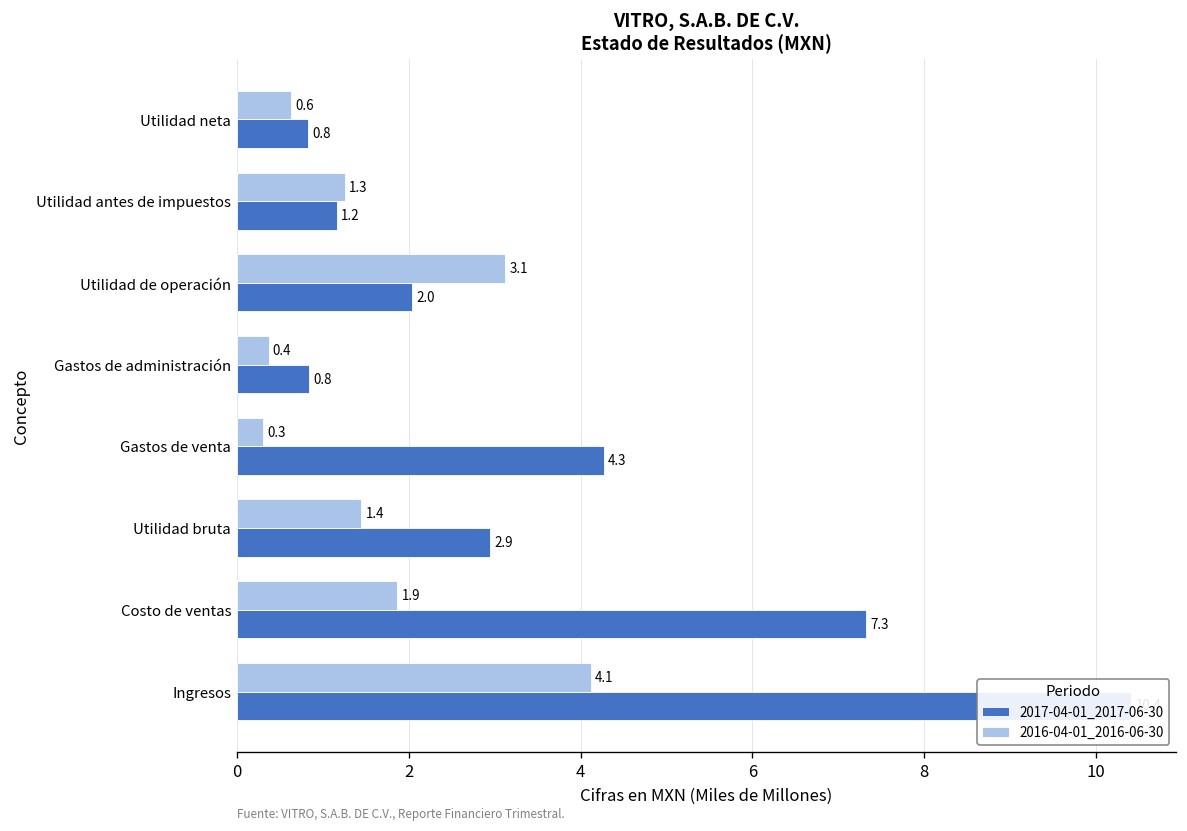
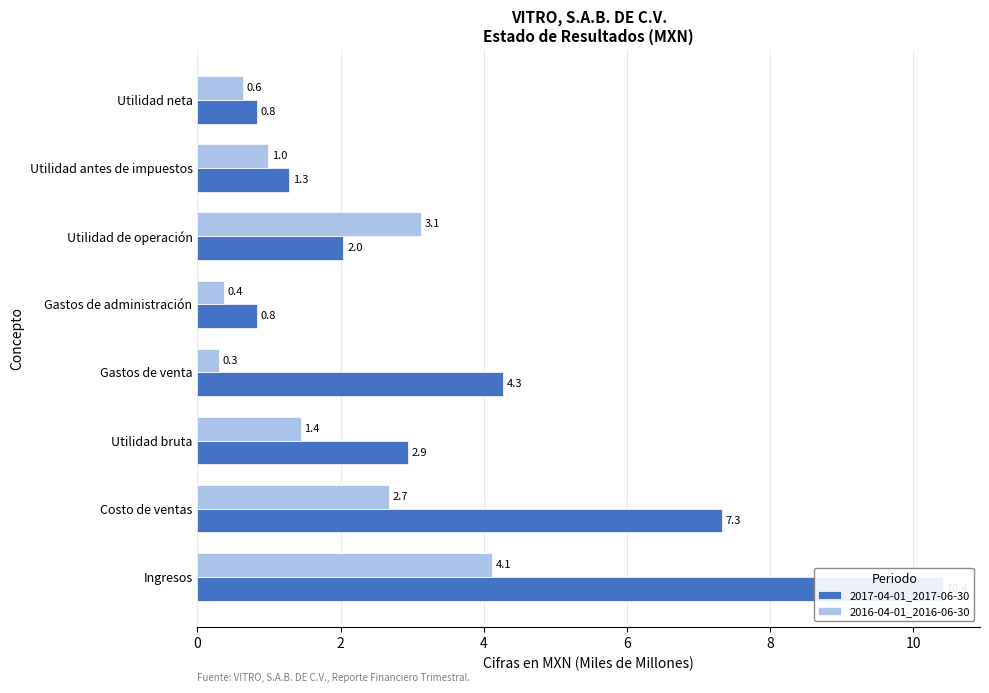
2016-04-01_2016-06-30, Utilidad antes de impuestos: 1.3 -> 1.0
2017-04-01_2017-06-30, Utilidad antes de impuestos: 1.2 -> 1.3
2016-04-01_2016-06-30, Costo de ventas: 1.9 -> 2.7
